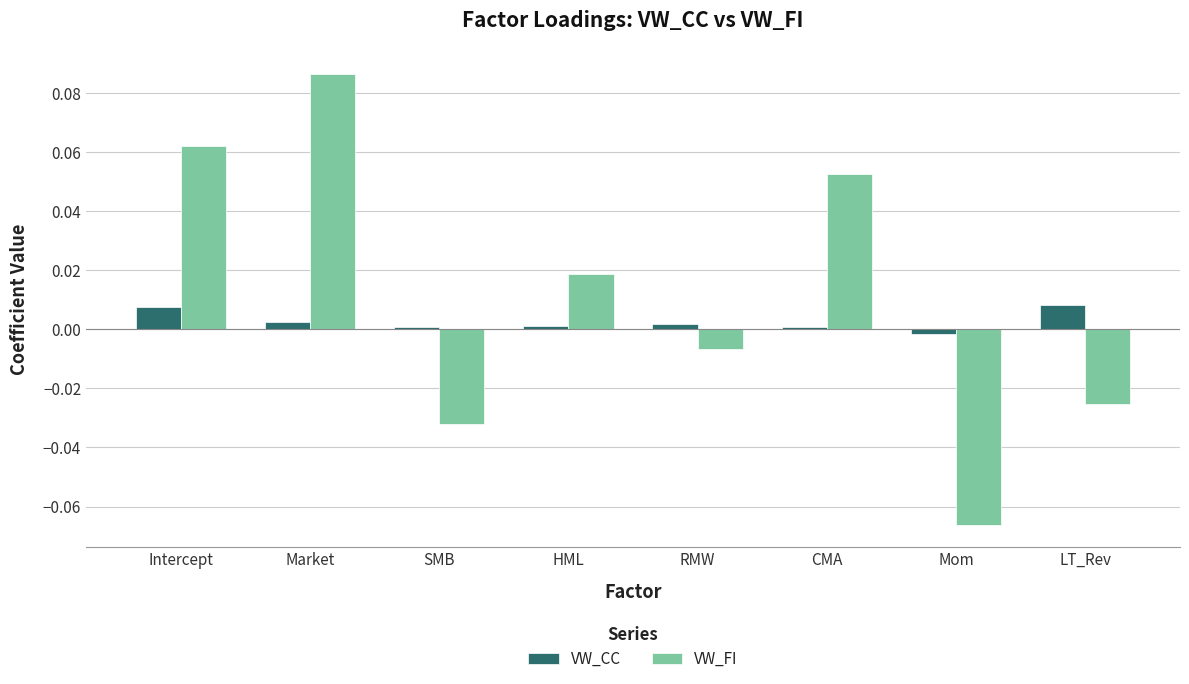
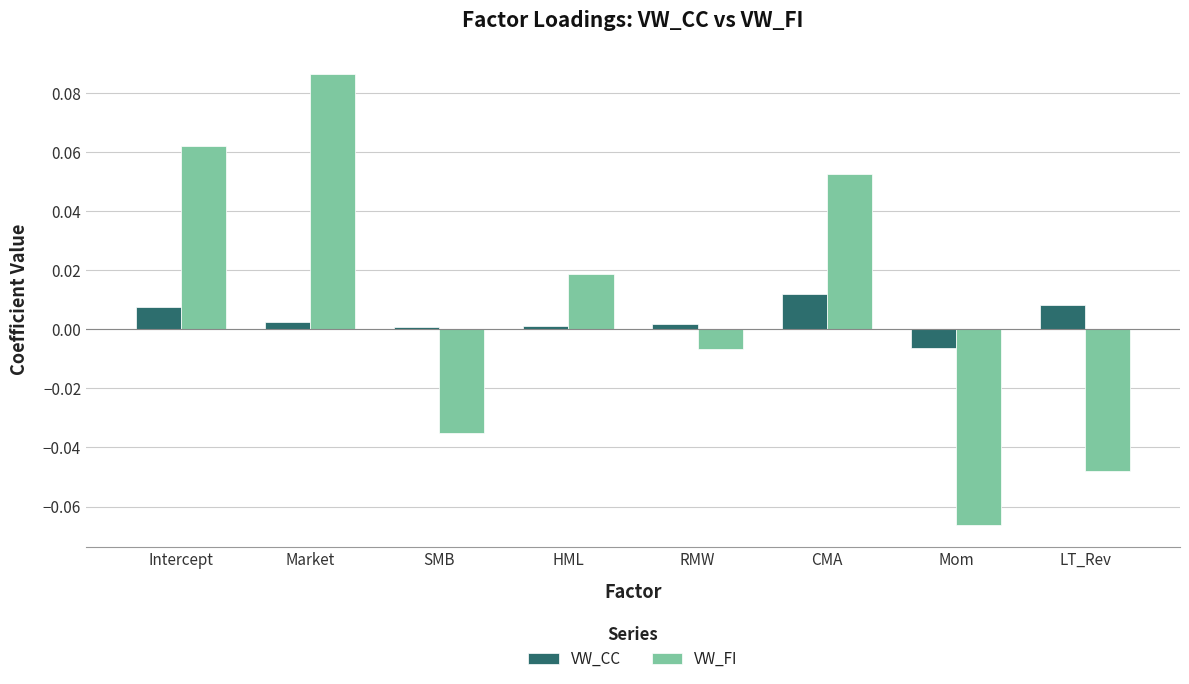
VW_FI, SMB: -0.032 -> -0.035
VW_CC, CMA: 0.001 -> 0.012
VW_CC, Mom: -0.002 -> -0.006
VW_FI, LT_Rev: -0.025 -> -0.048
